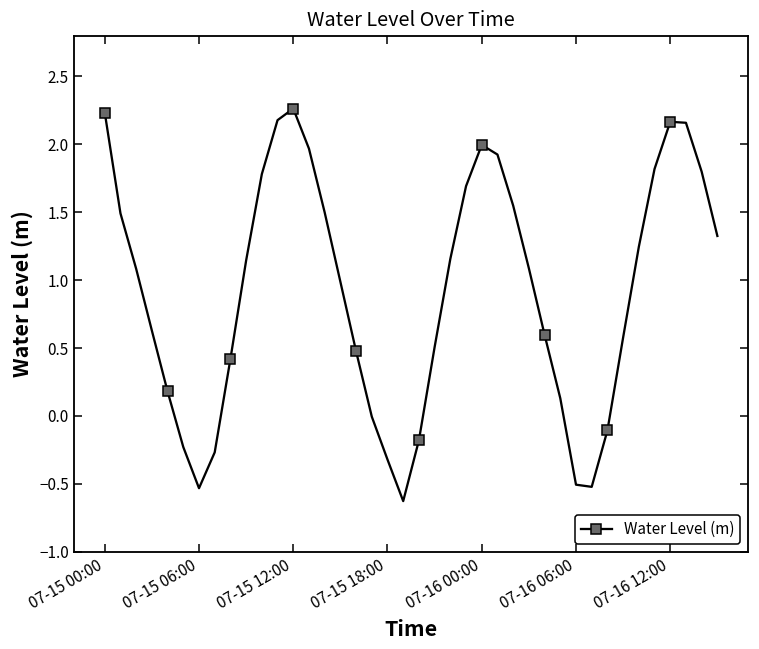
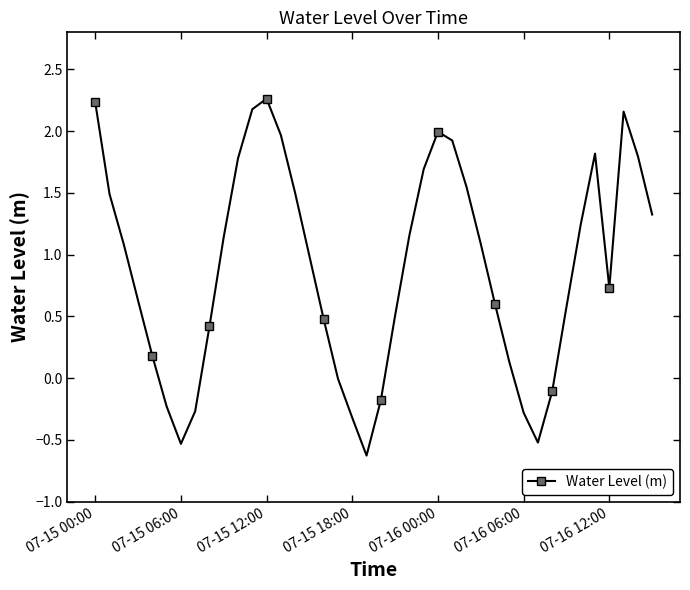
07-16 06:00: -0.51 -> -0.28
07-16 12:00: 2.17 -> 0.73
